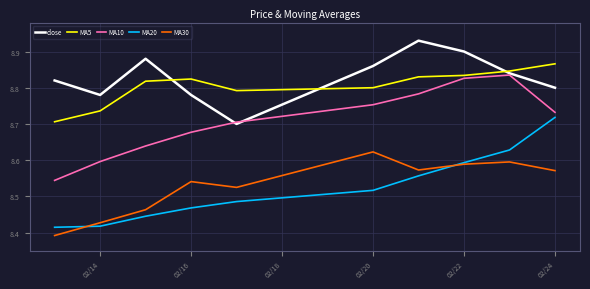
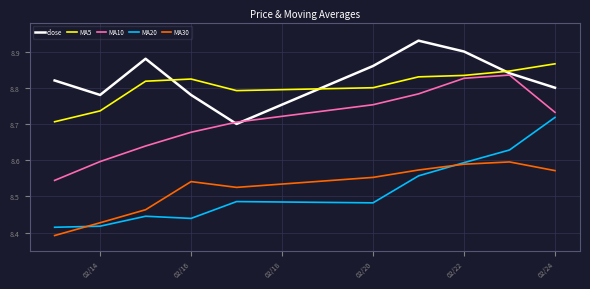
MA20, 02/16: 8.47 -> 8.44
MA20, 02/20: 8.52 -> 8.48
MA30, 02/20: 8.62 -> 8.55
